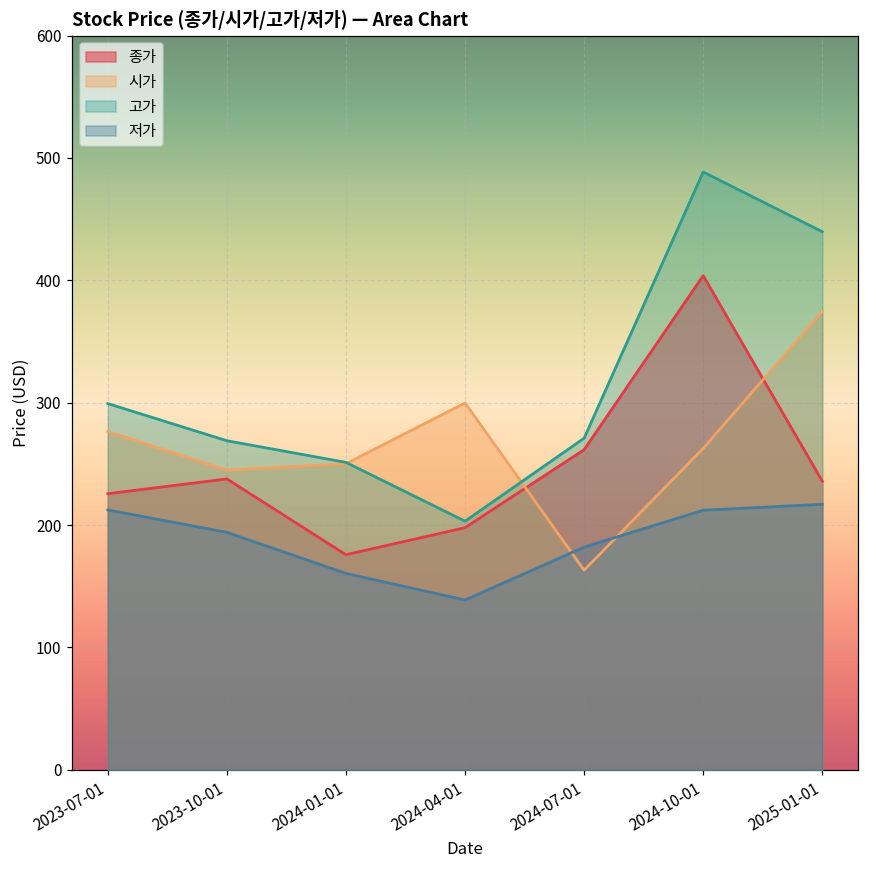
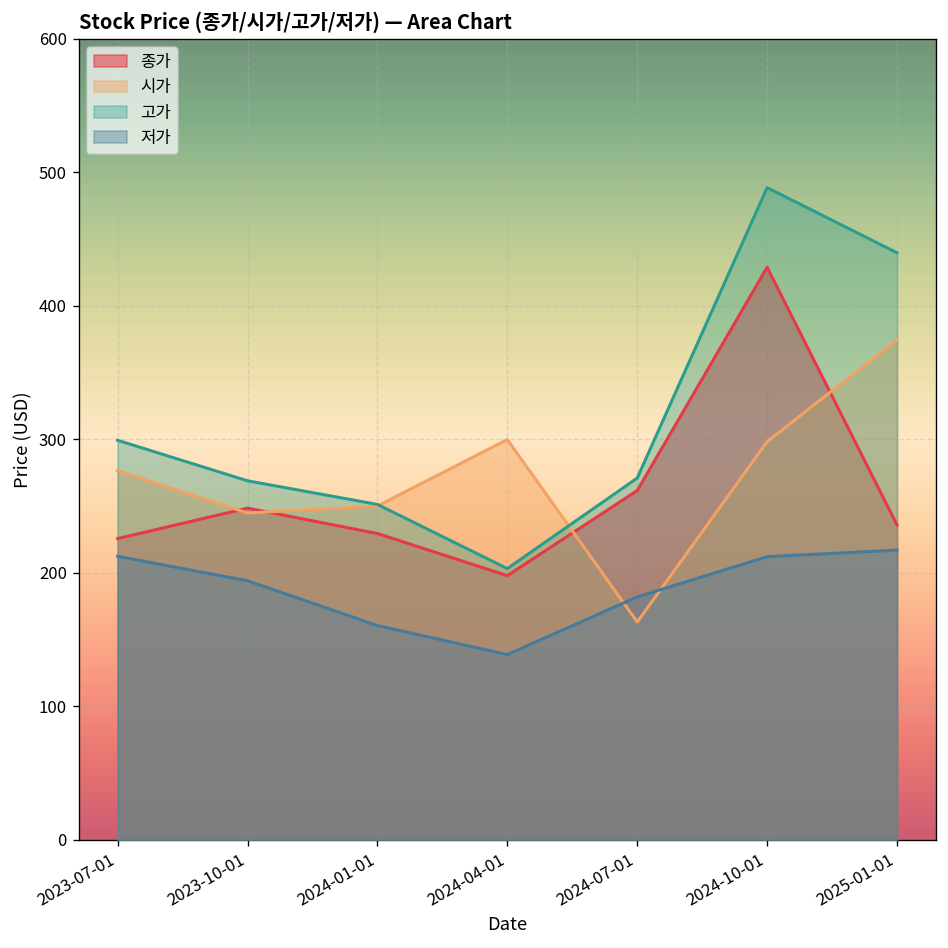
종가, 2023-10-01: 238 -> 248
종가, 2024-01-01: 176 -> 229
종가, 2024-10-01: 404 -> 429
시가, 2024-10-01: 263 -> 298
